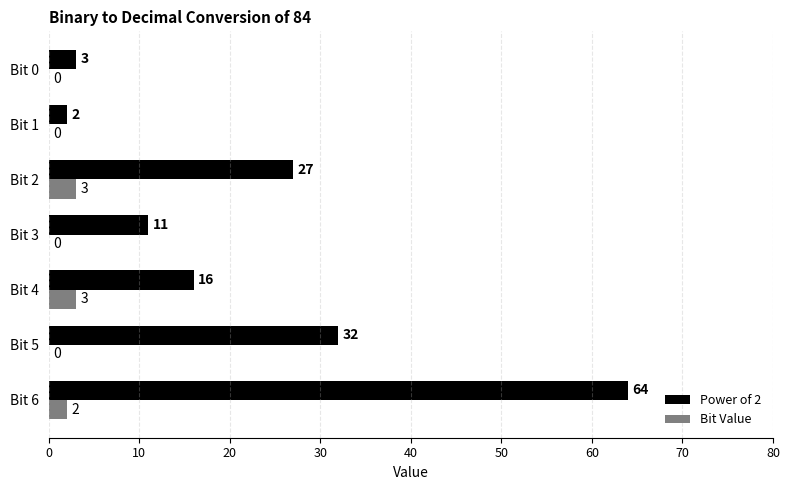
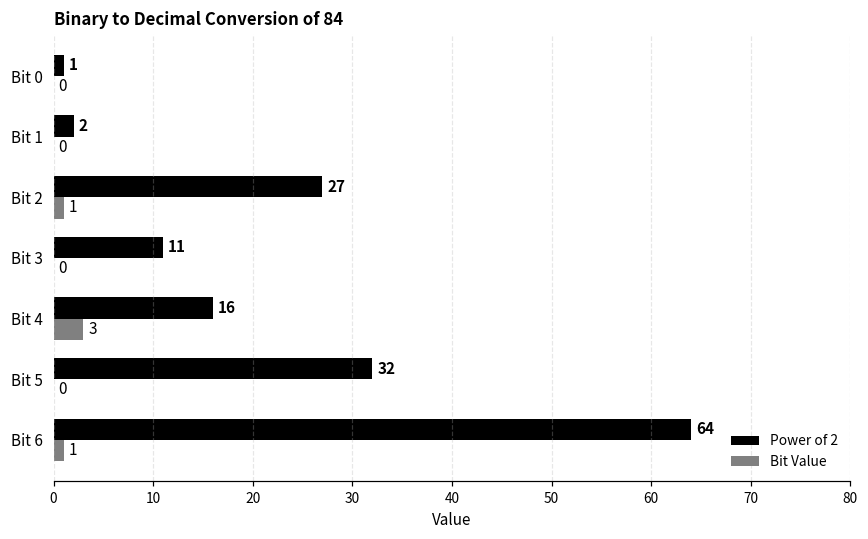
Power of 2, Bit 0: 3 -> 1
Bit Value, Bit 2: 3 -> 1
Bit Value, Bit 6: 2 -> 1
